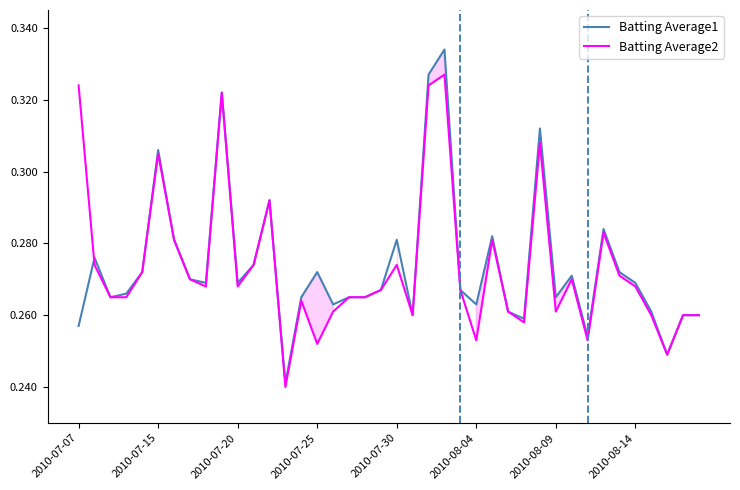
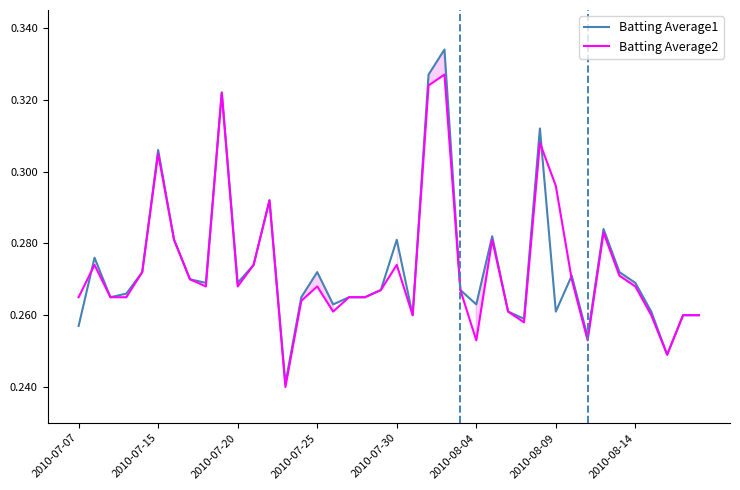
Batting Average2, 2010-07-07: 0.324 -> 0.265
Batting Average2, 2010-07-25: 0.252 -> 0.268
Batting Average1, 2010-08-09: 0.265 -> 0.261
Batting Average2, 2010-08-09: 0.261 -> 0.296
